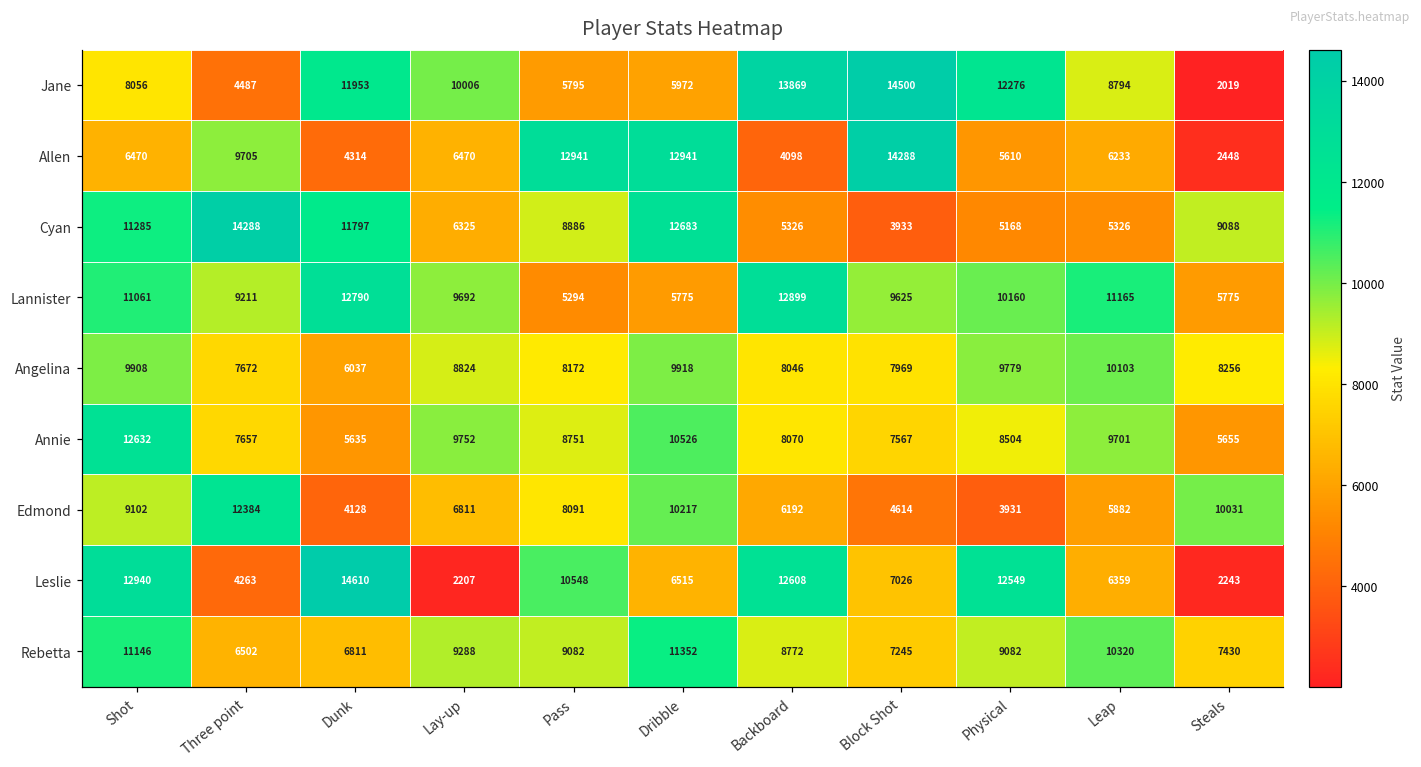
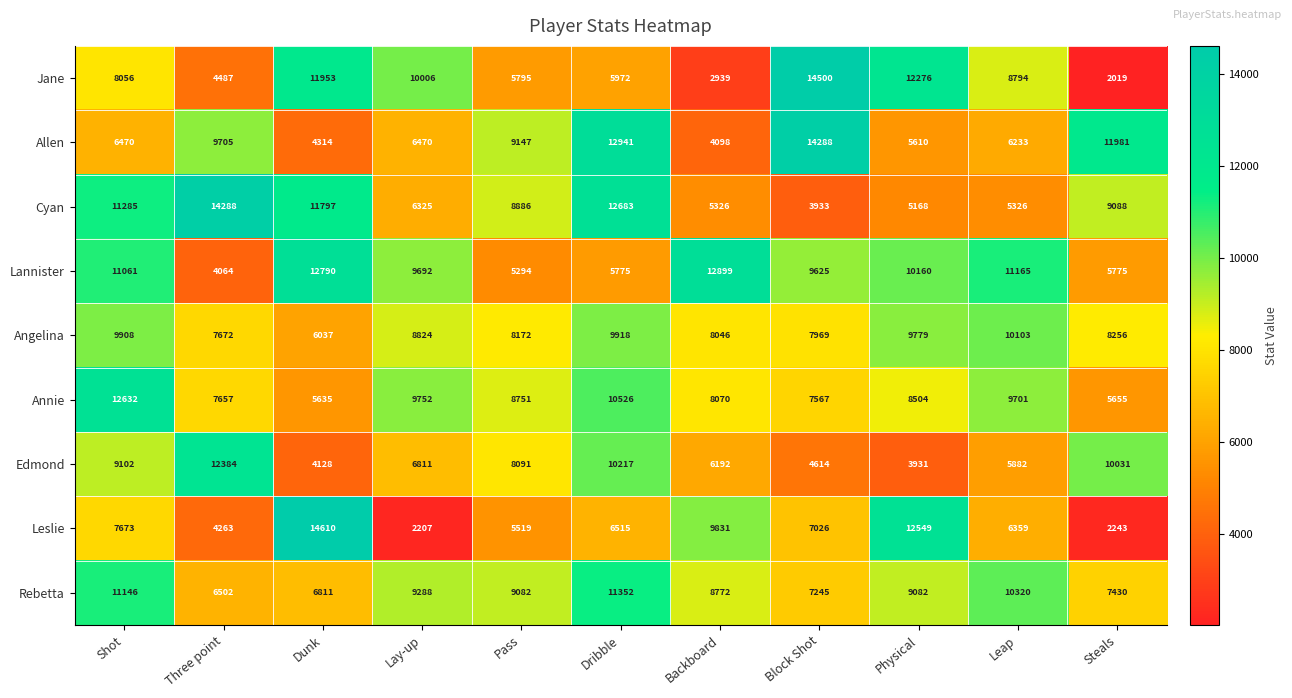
Jane, Backboard: 13869 -> 2939
Allen, Pass: 12941 -> 9147
Allen, Steals: 2448 -> 11981
Lannister, Three point: 9211 -> 4064
Leslie, Shot: 12940 -> 7673
Leslie, Pass: 10548 -> 5519
Leslie, Backboard: 12608 -> 9831
